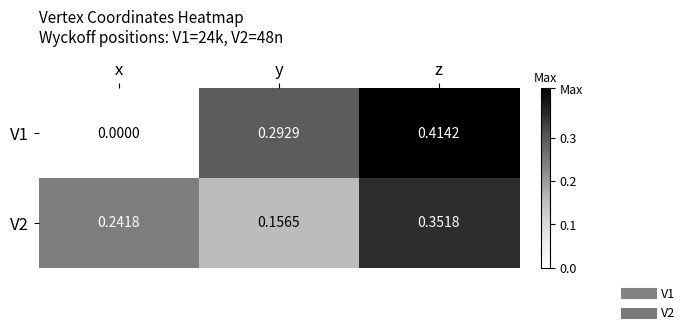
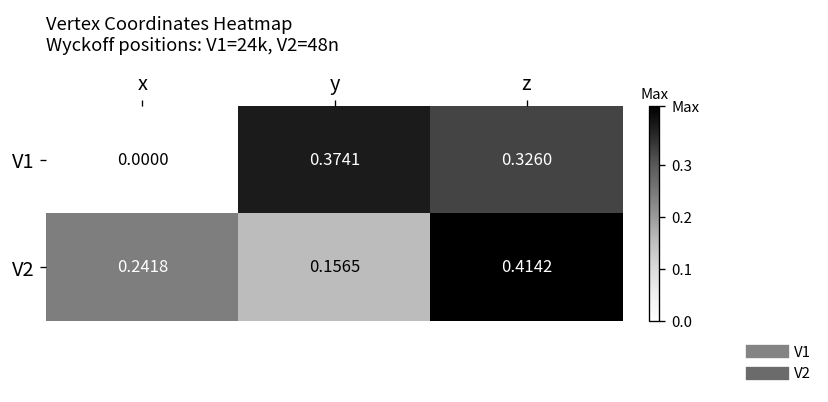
V1, y: 0.2929 -> 0.3741
V1, z: 0.4142 -> 0.3260
V2, z: 0.3518 -> 0.4142
